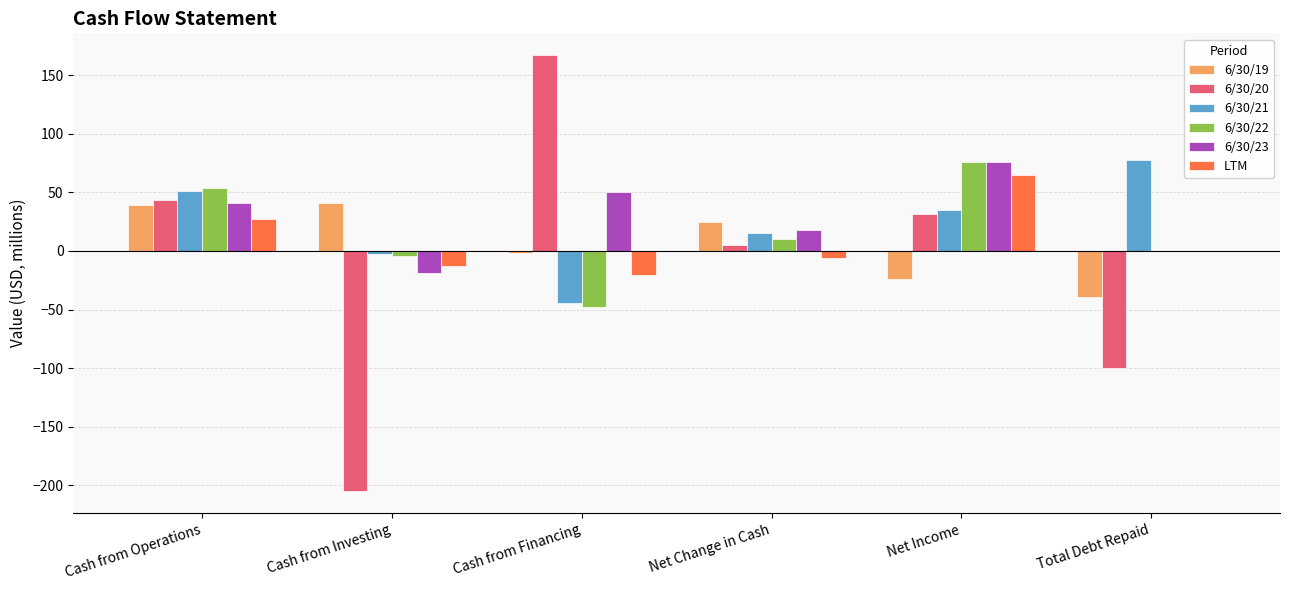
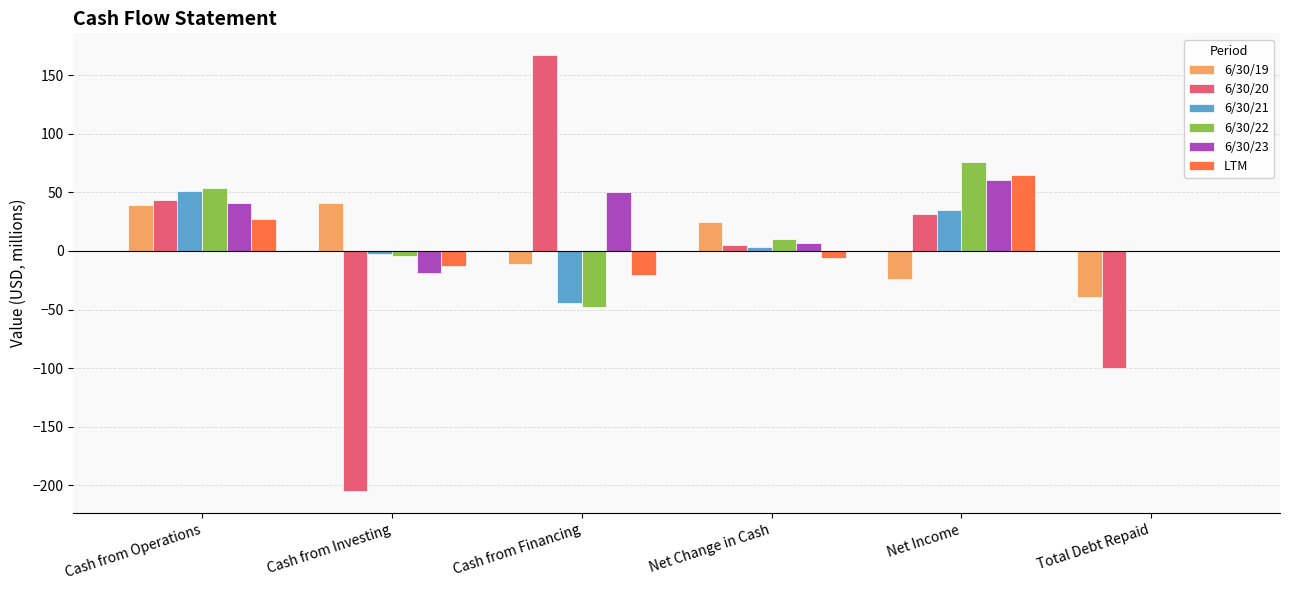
6/30/19, Cash from Financing: -2 -> -11
6/30/21, Net Change in Cash: 15 -> 3
6/30/23, Net Change in Cash: 18 -> 7
6/30/23, Net Income: 76 -> 61
6/30/21, Total Debt Repaid: 78 -> 0
